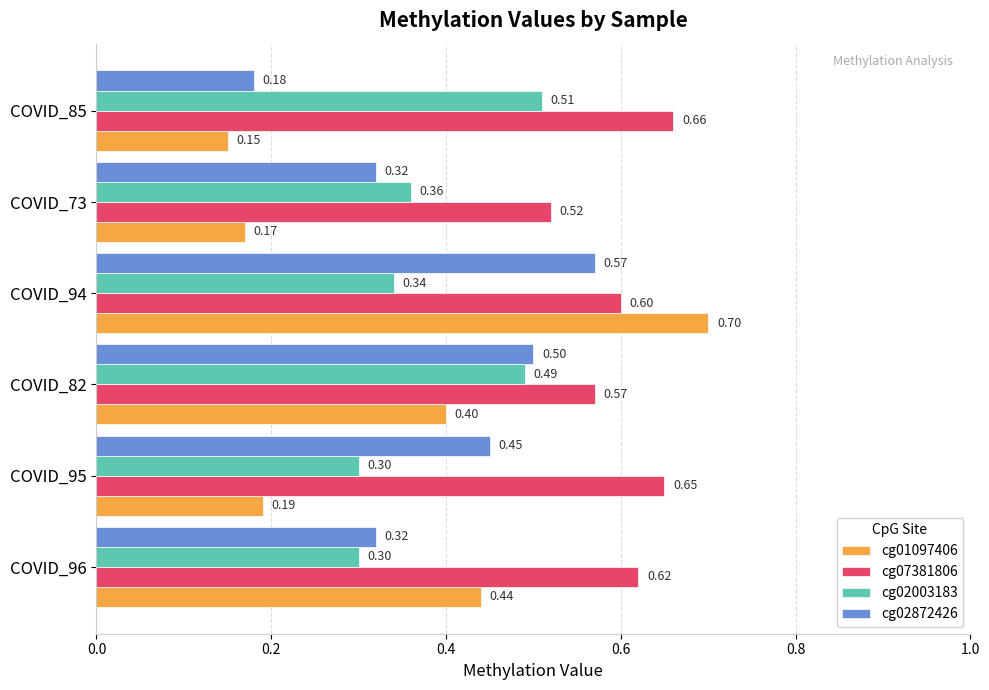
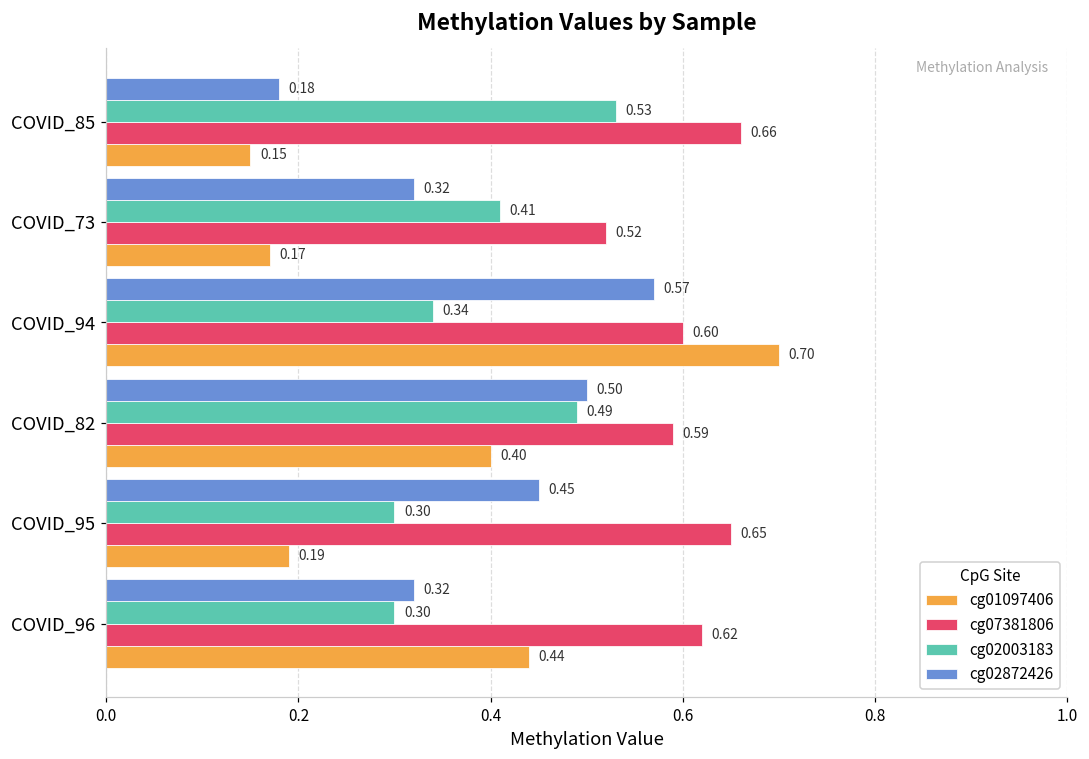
cg02003183, COVID_85: 0.51 -> 0.53
cg02003183, COVID_73: 0.36 -> 0.41
cg07381806, COVID_82: 0.57 -> 0.59
